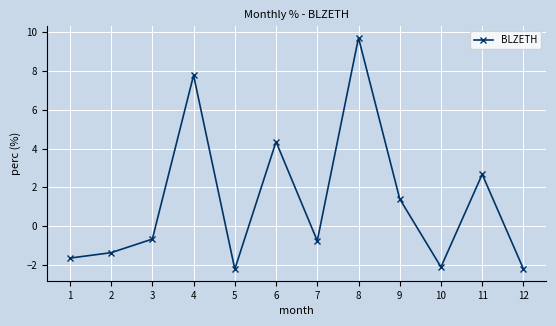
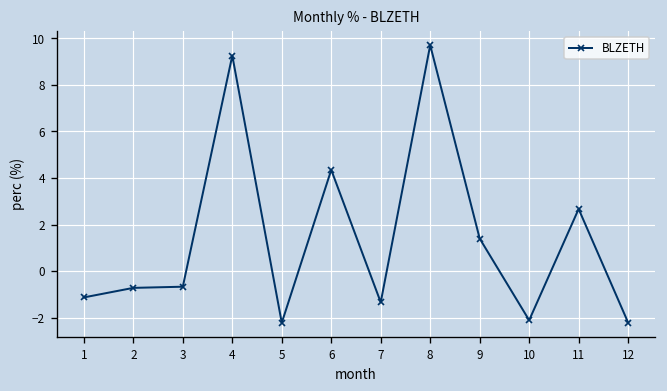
1: -1.7 -> -1.1
2: -1.4 -> -0.7
4: 7.8 -> 9.3
7: -0.8 -> -1.3
